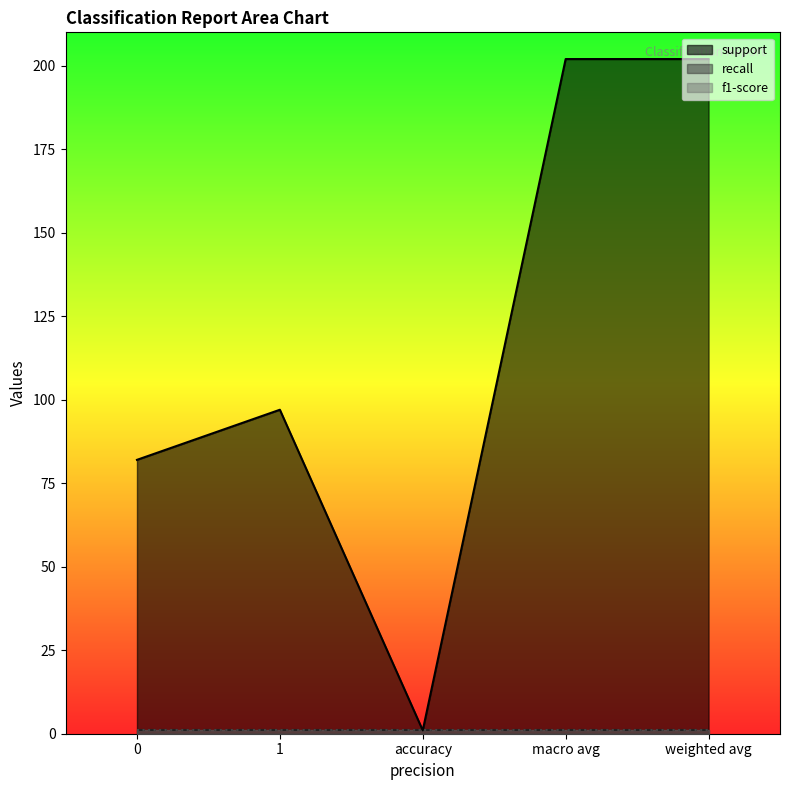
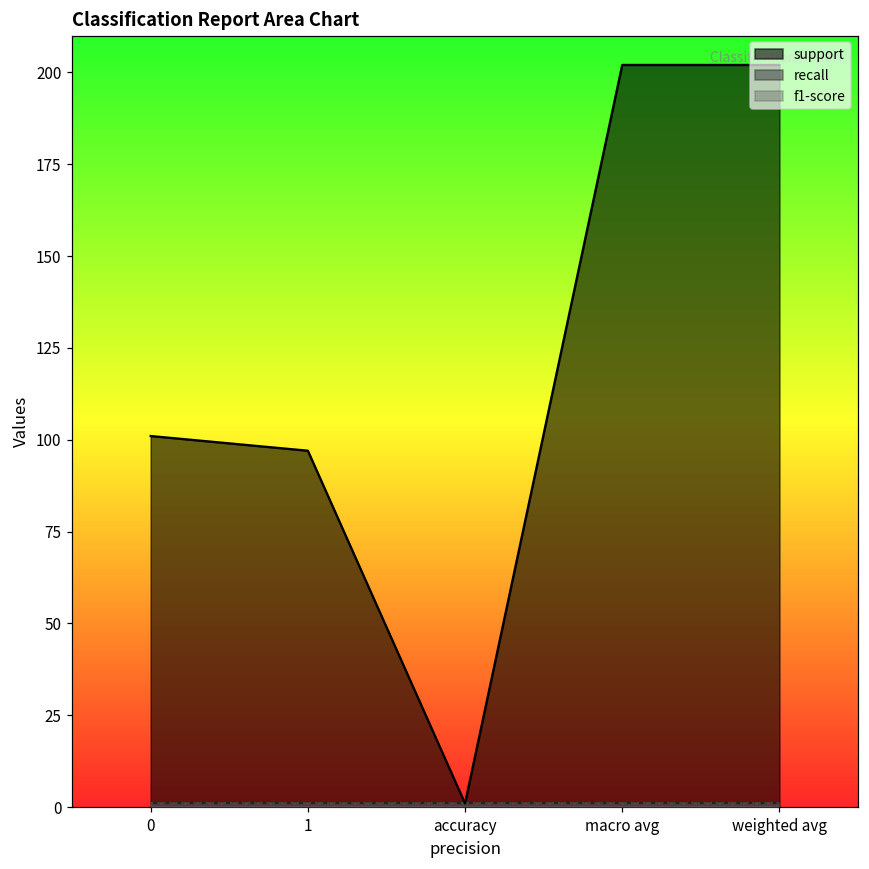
support, 0: 82 -> 101
